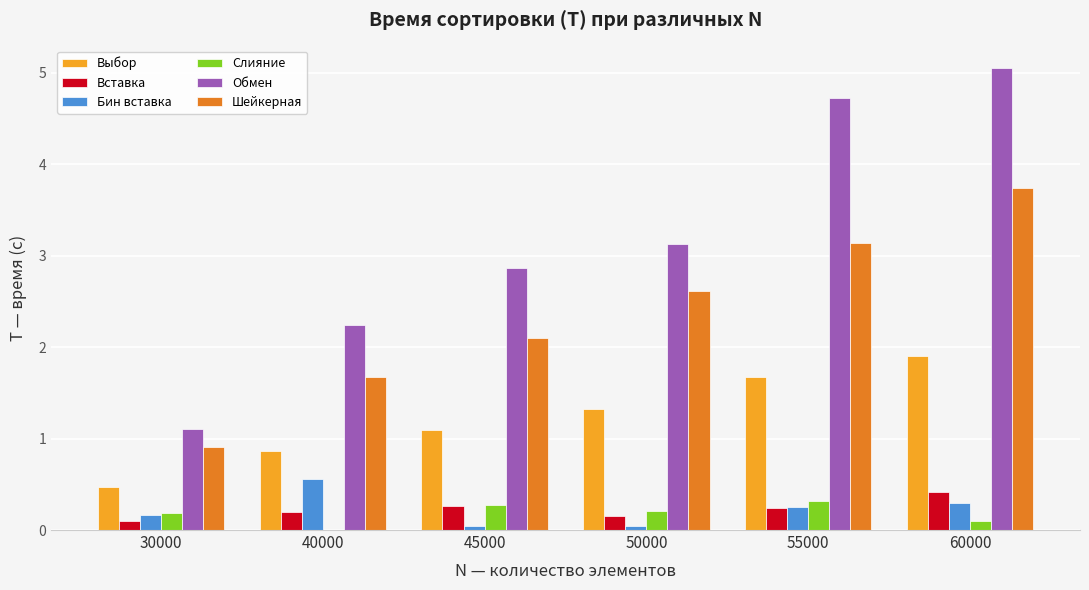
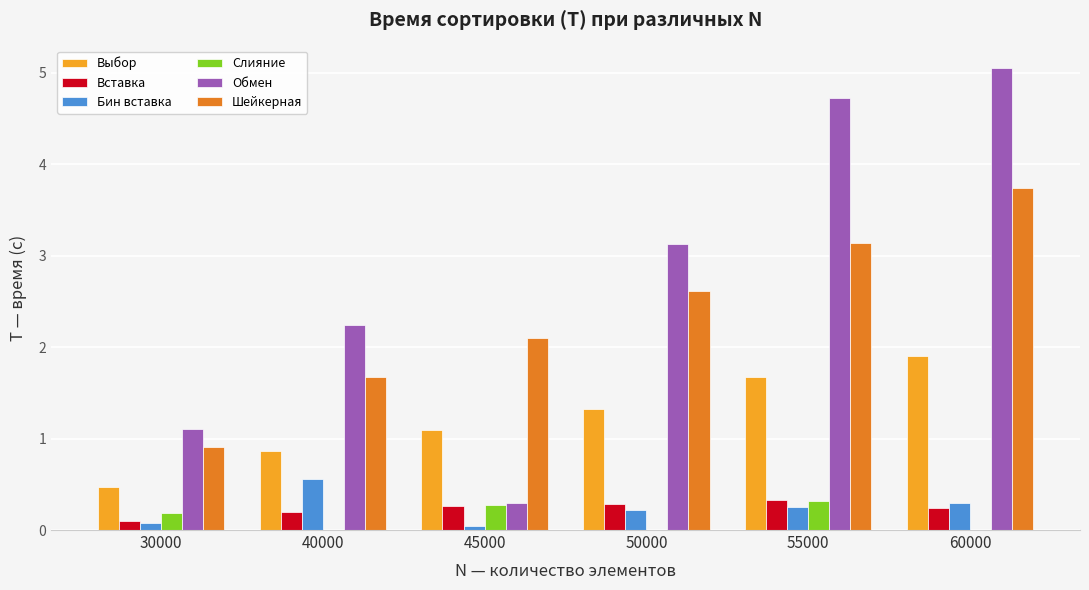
Бин вставка, 30000: 0.2 -> 0.1
Обмен, 45000: 2.9 -> 0.3
Вставка, 50000: 0.1 -> 0.3
Бин вставка, 50000: 0.0 -> 0.2
Слияние, 50000: 0.2 -> 0.0
Вставка, 55000: 0.2 -> 0.3
Вставка, 60000: 0.4 -> 0.2
Слияние, 60000: 0.1 -> 0.0
